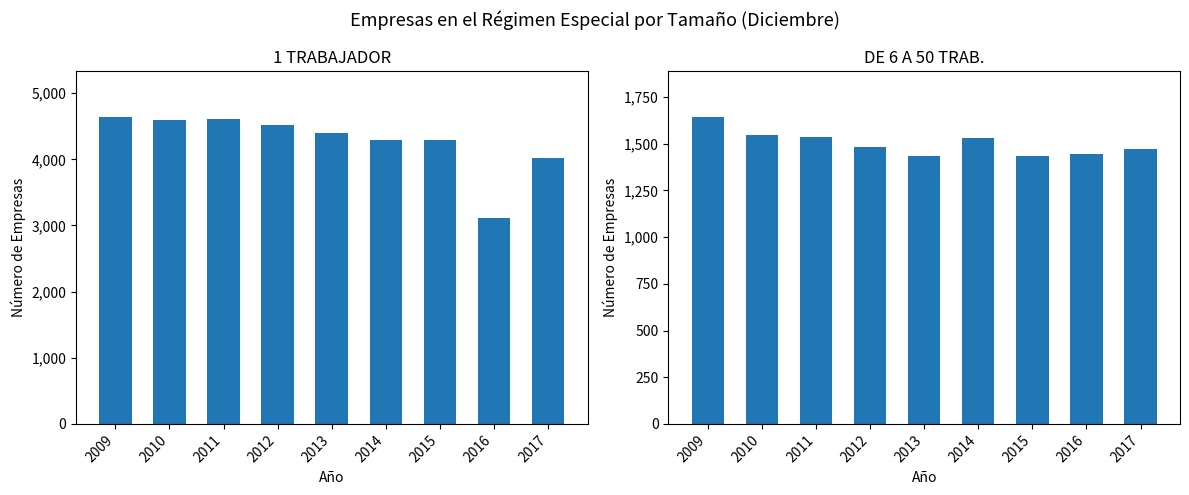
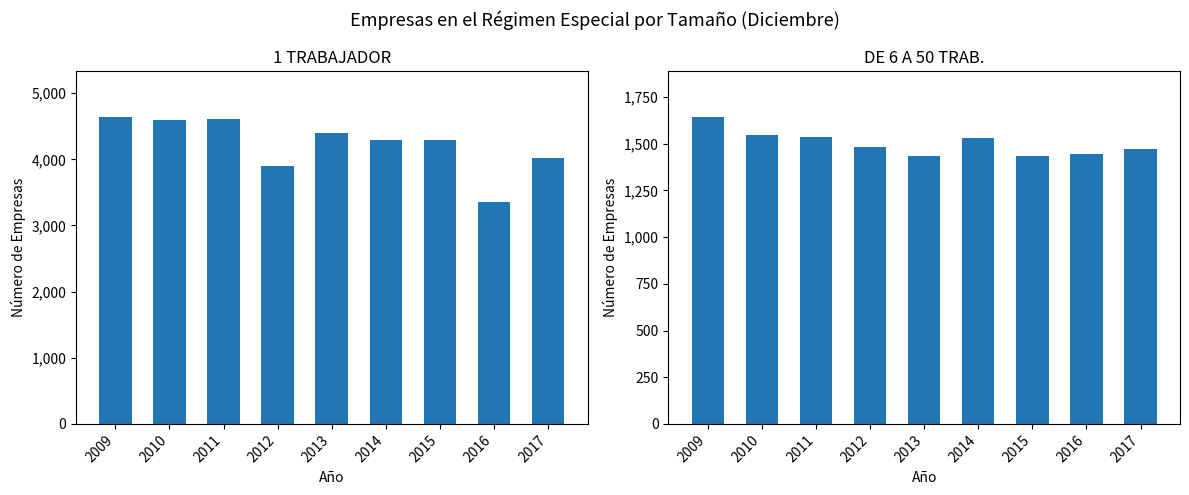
1 TRABAJADOR, 2012: 4,500 -> 3,900
1 TRABAJADOR, 2016: 3,100 -> 3,300
